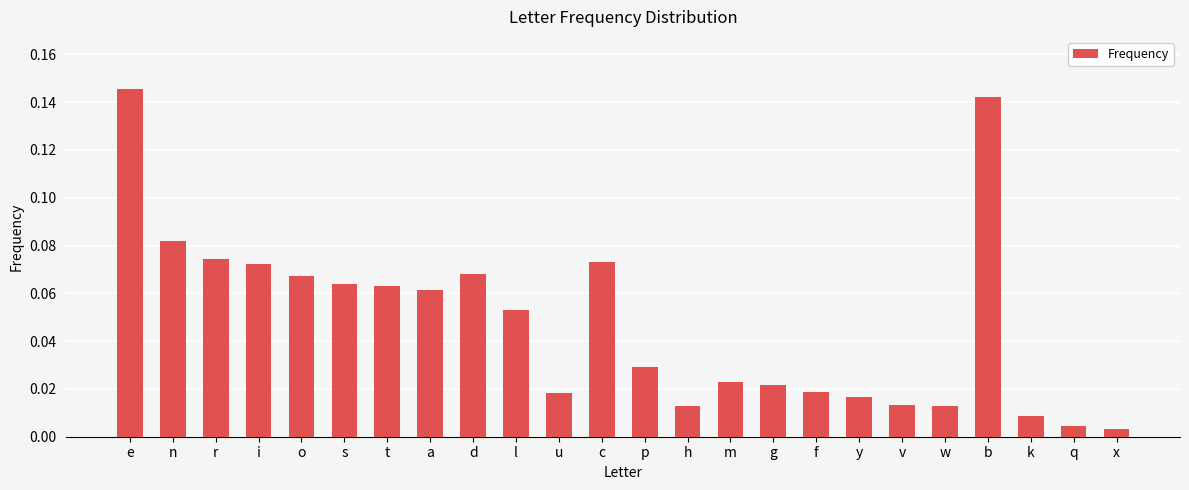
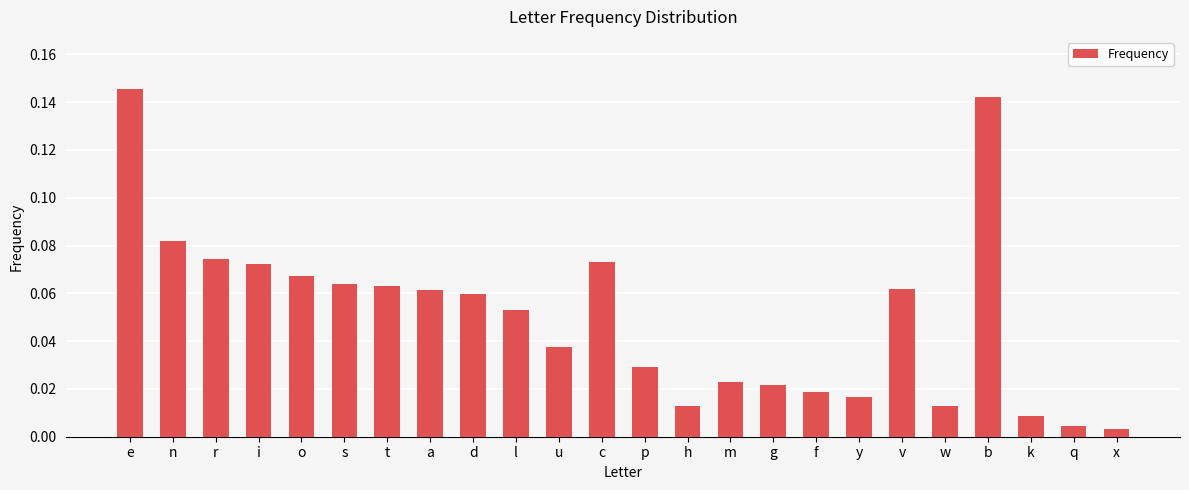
d: 0.068 -> 0.060
u: 0.018 -> 0.037
v: 0.013 -> 0.062
